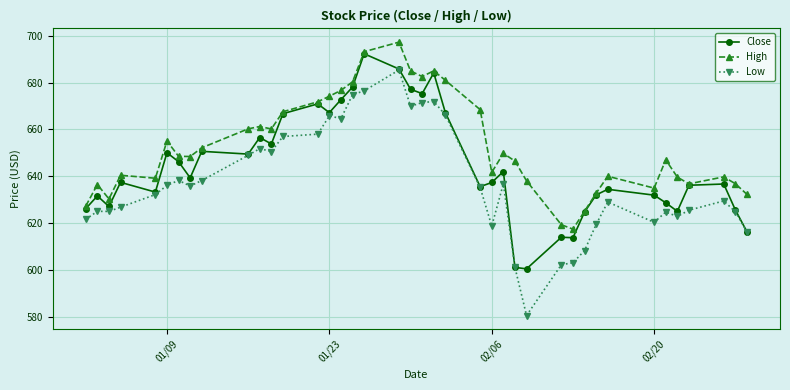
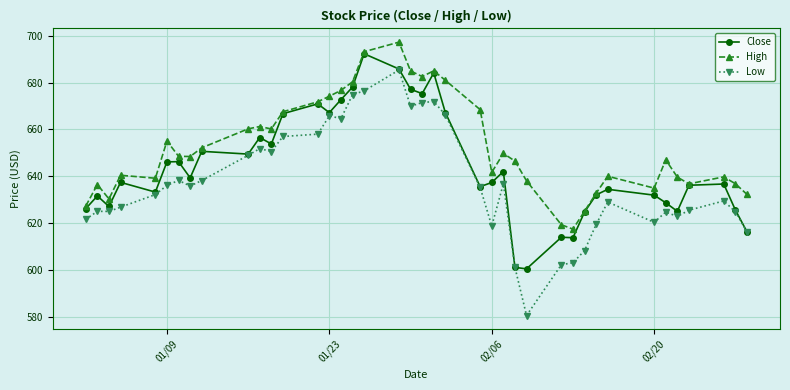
Close, 01/09: 650 -> 646
